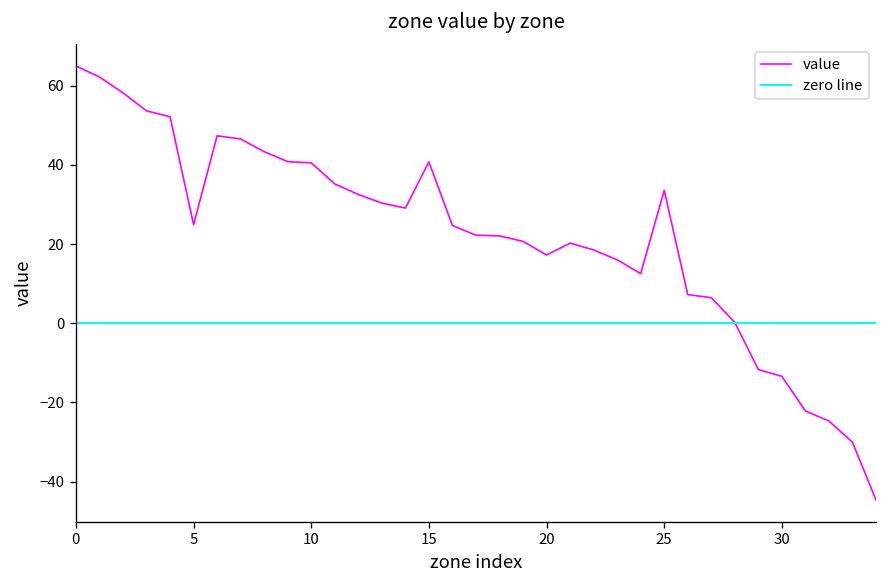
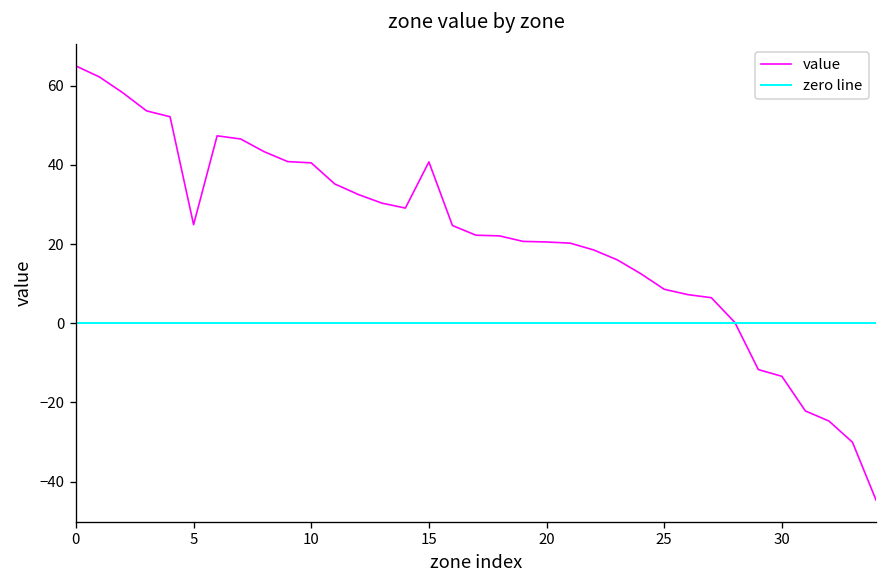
20: 17 -> 21
25: 34 -> 9
